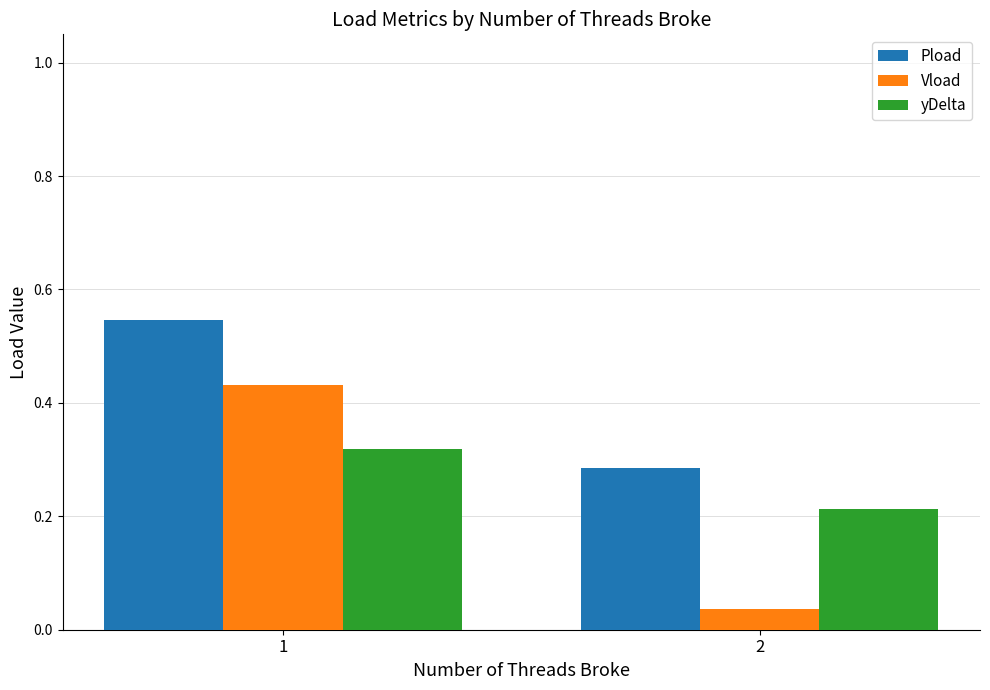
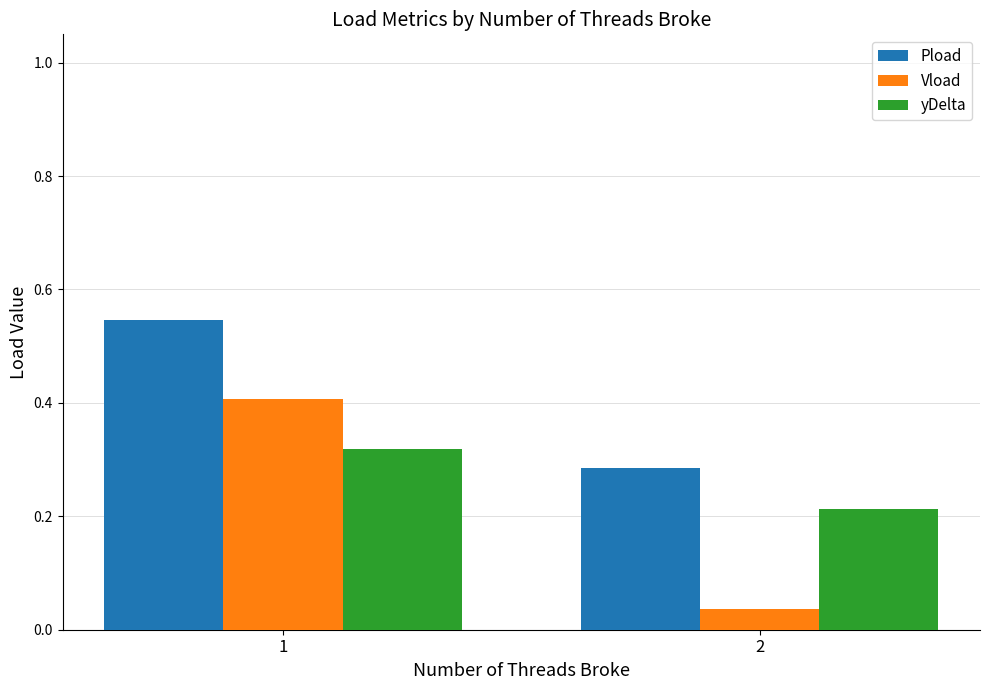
Vload, 1: 0.43 -> 0.41
